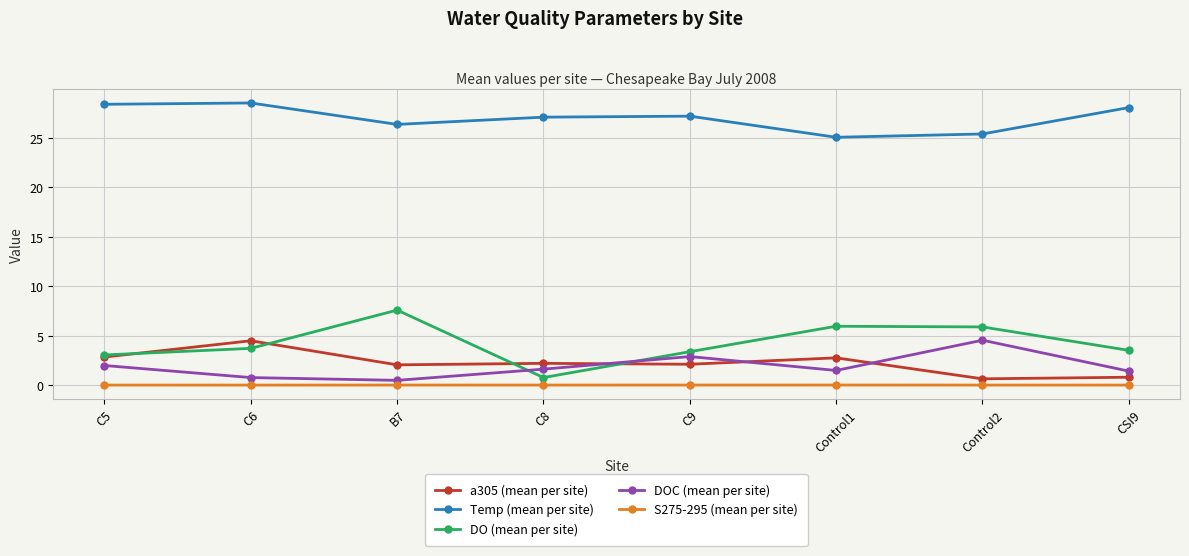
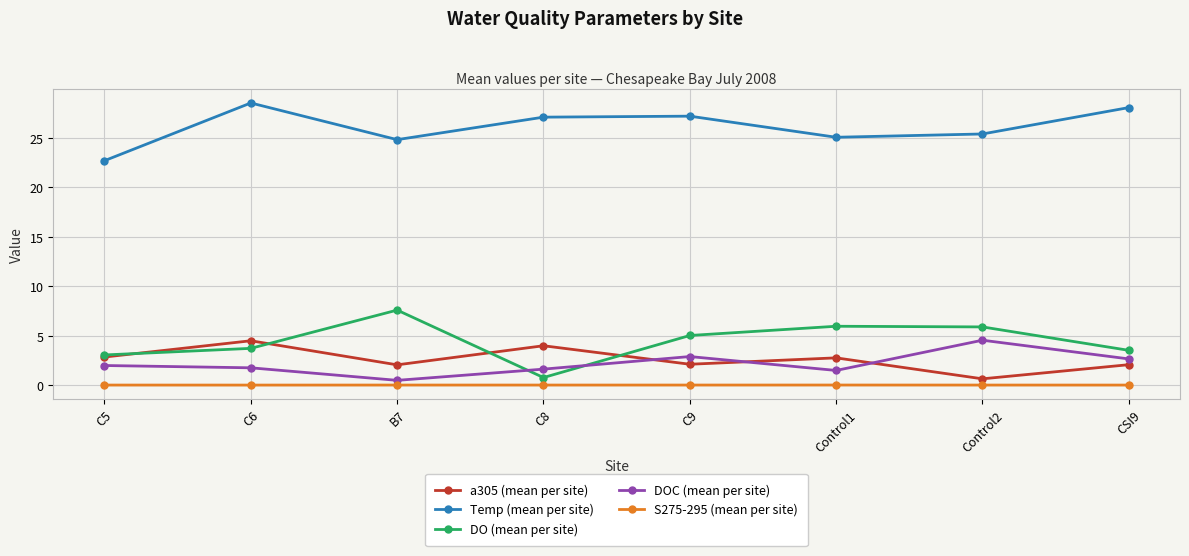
Temp (mean per site), C5: 28 -> 23
DOC (mean per site), C6: 1 -> 2
Temp (mean per site), B7: 26 -> 25
a305 (mean per site), C8: 2 -> 4
DO (mean per site), C9: 3 -> 5
a305 (mean per site), CSI9: 1 -> 2
DOC (mean per site), CSI9: 1 -> 3
